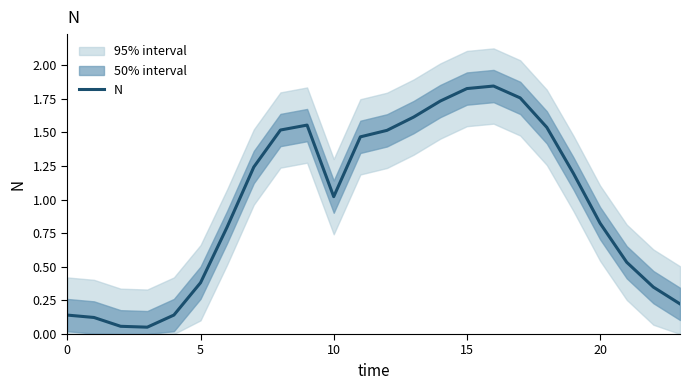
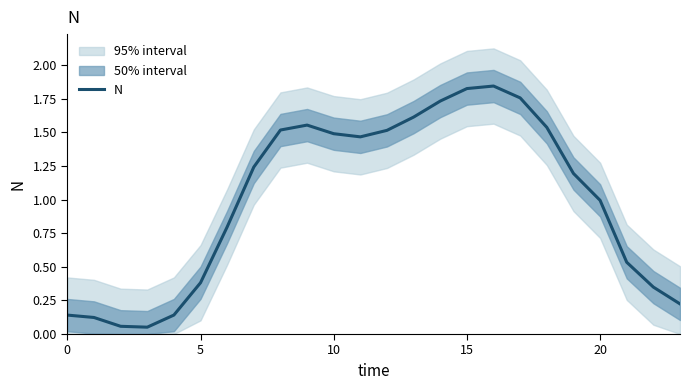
N, 10: 1.02 -> 1.49
N, 20: 0.82 -> 0.99
